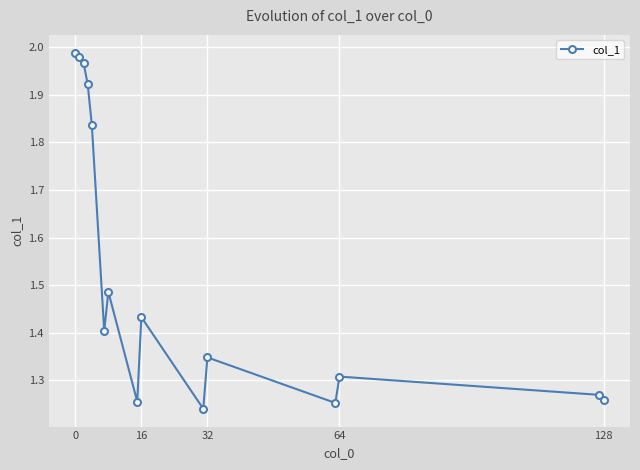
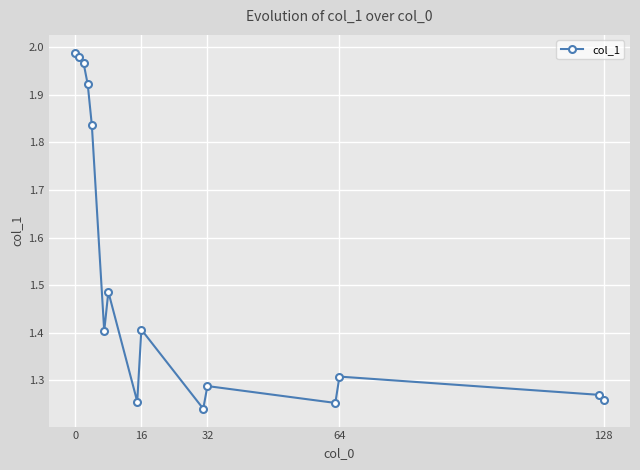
16: 1.43 -> 1.41
32: 1.35 -> 1.29
